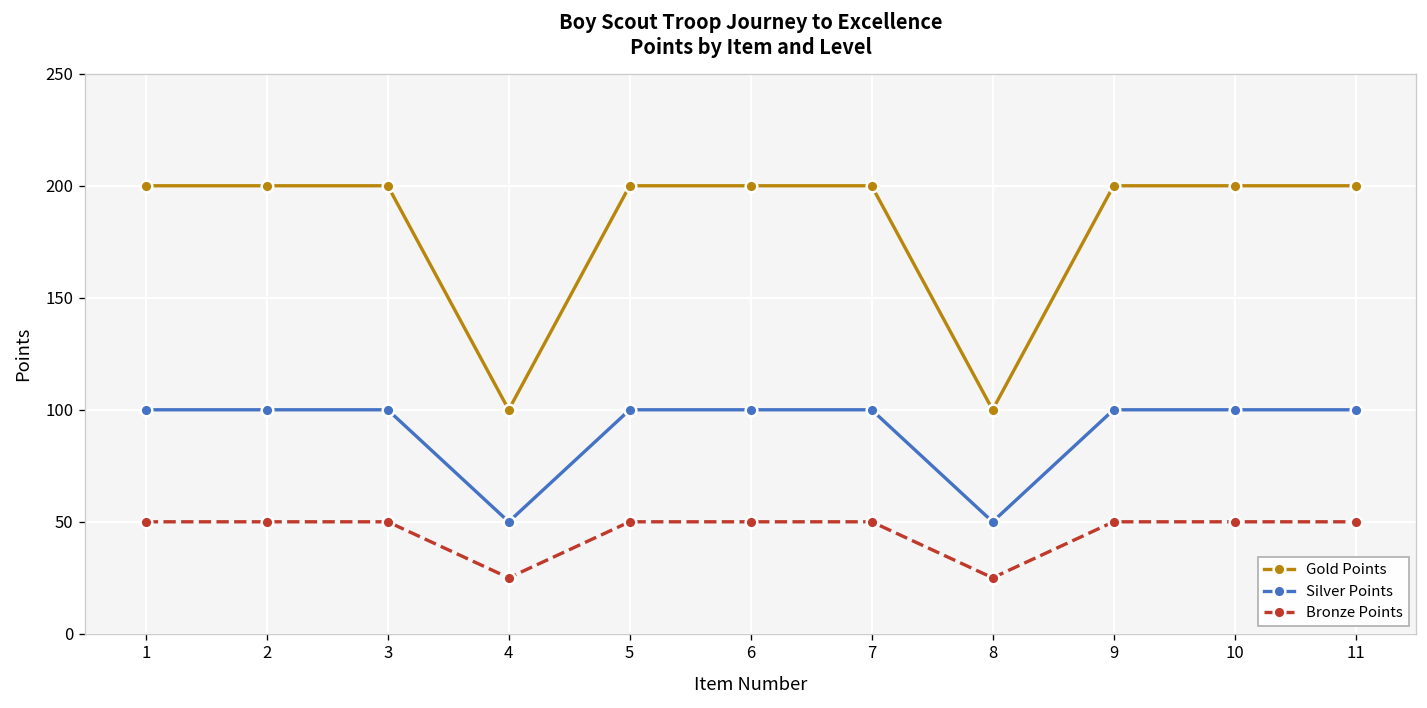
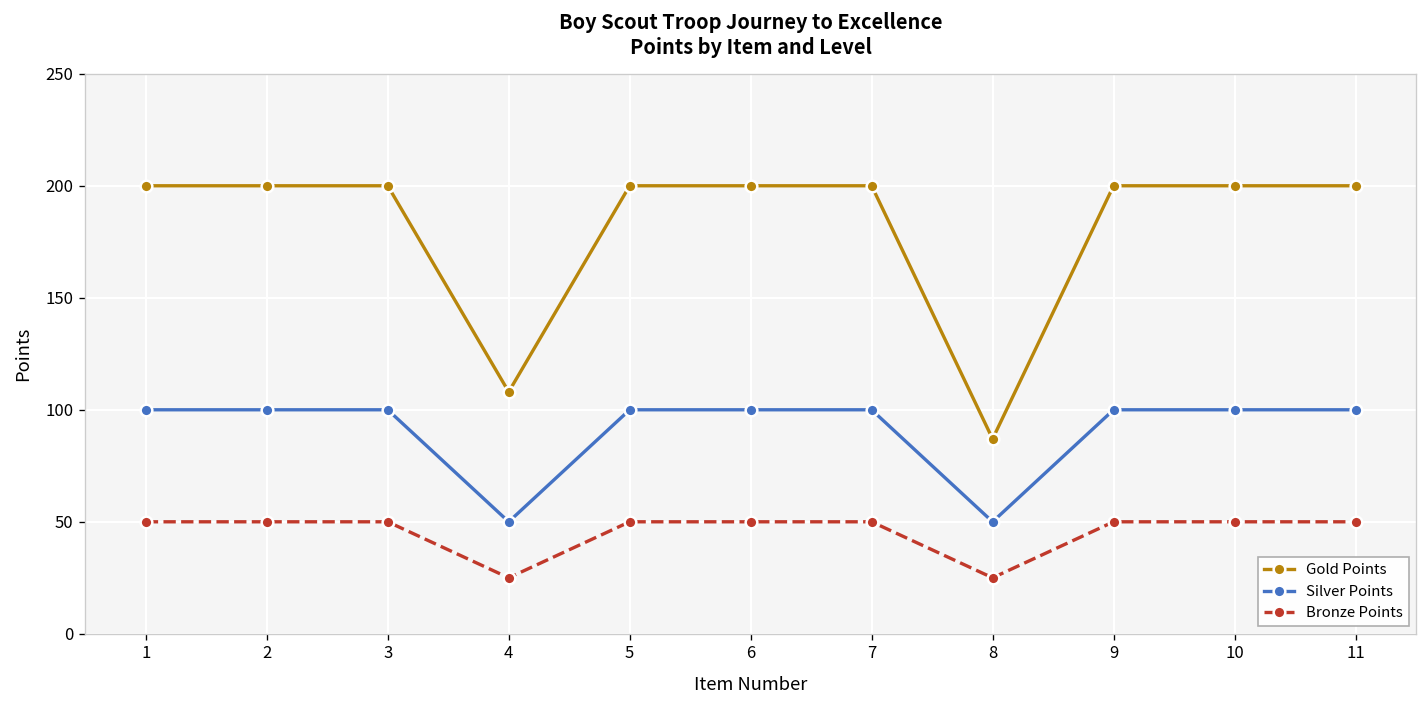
Gold Points, 4: 100 -> 108
Gold Points, 8: 100 -> 87
